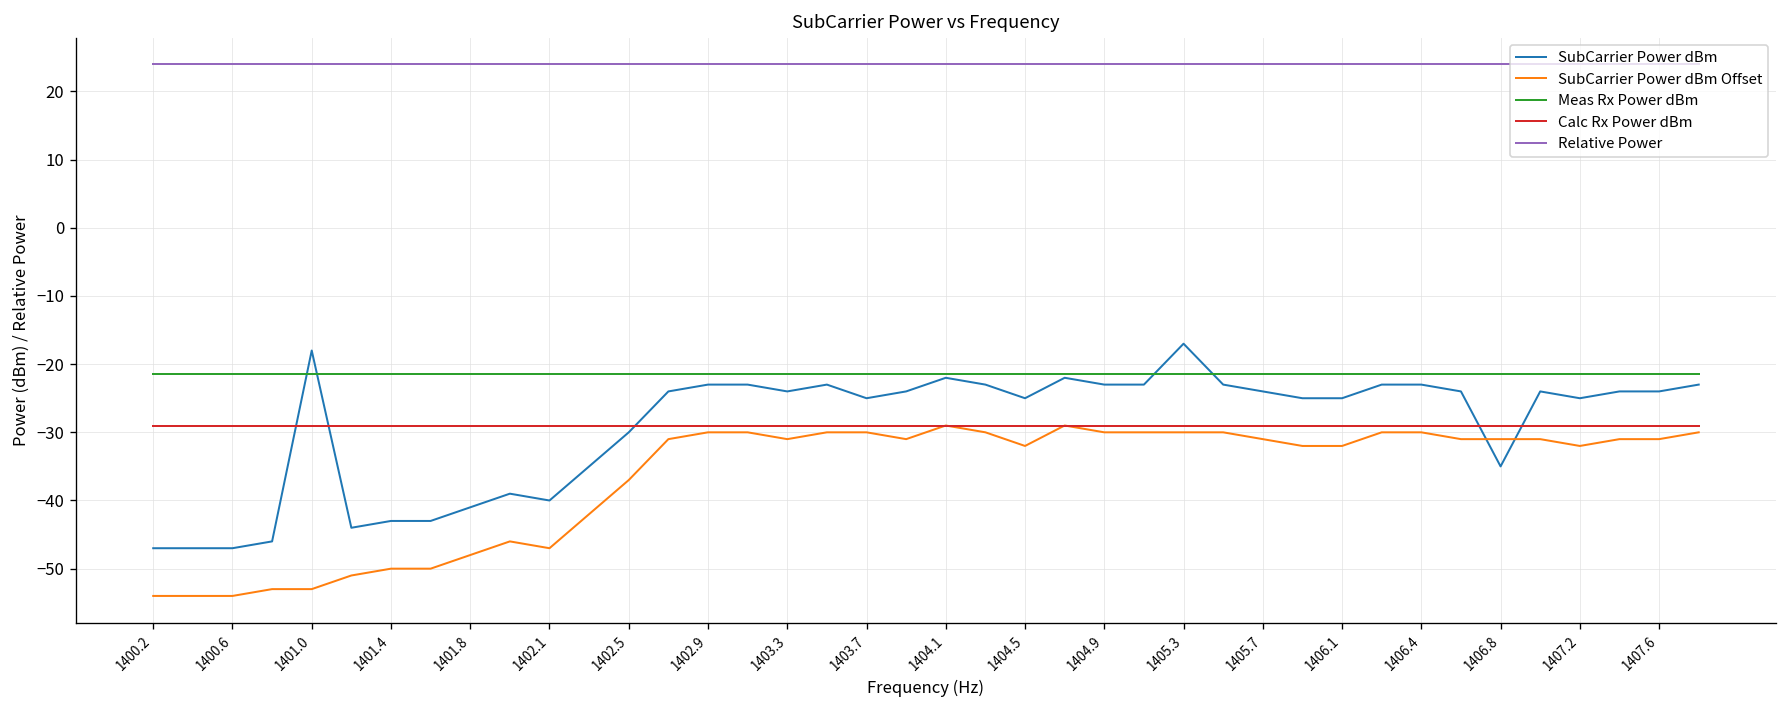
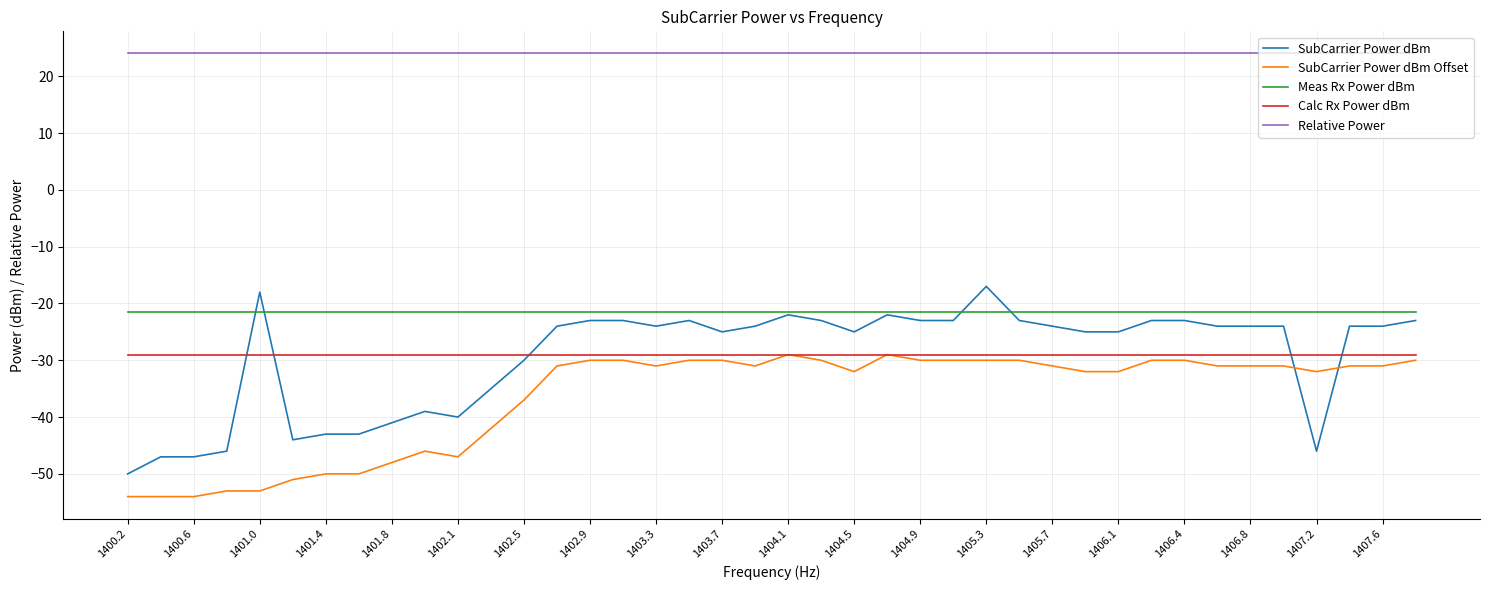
SubCarrier Power dBm, 1400.2: -47 -> -50
SubCarrier Power dBm, 1406.8: -35 -> -24
SubCarrier Power dBm, 1407.2: -25 -> -46
